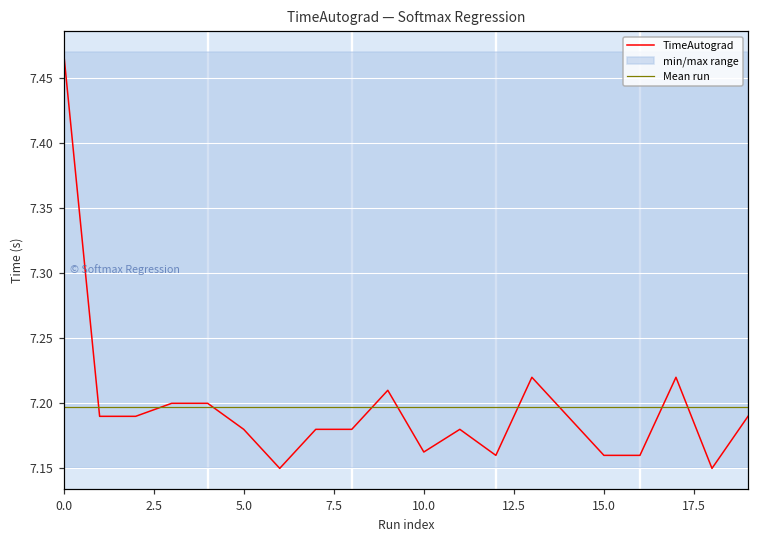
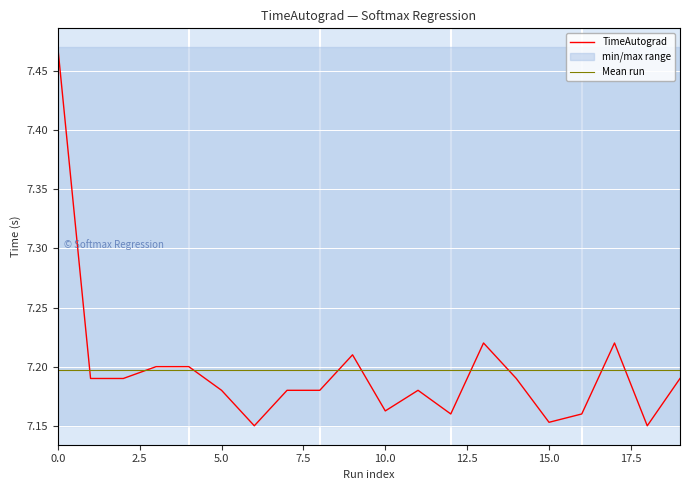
TimeAutograd, 15.0: 7.160 -> 7.153
